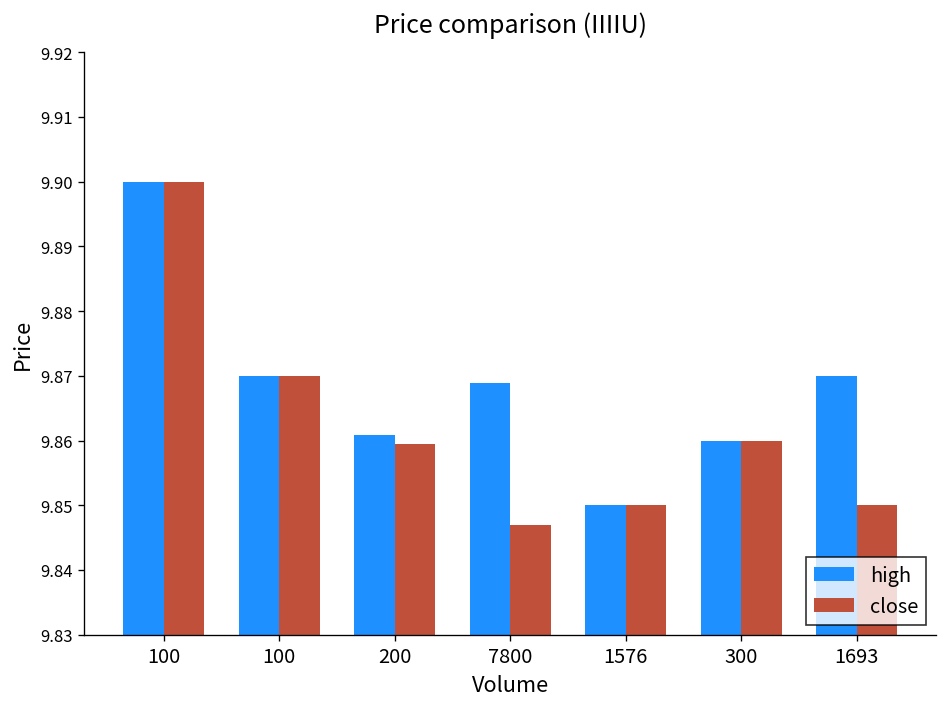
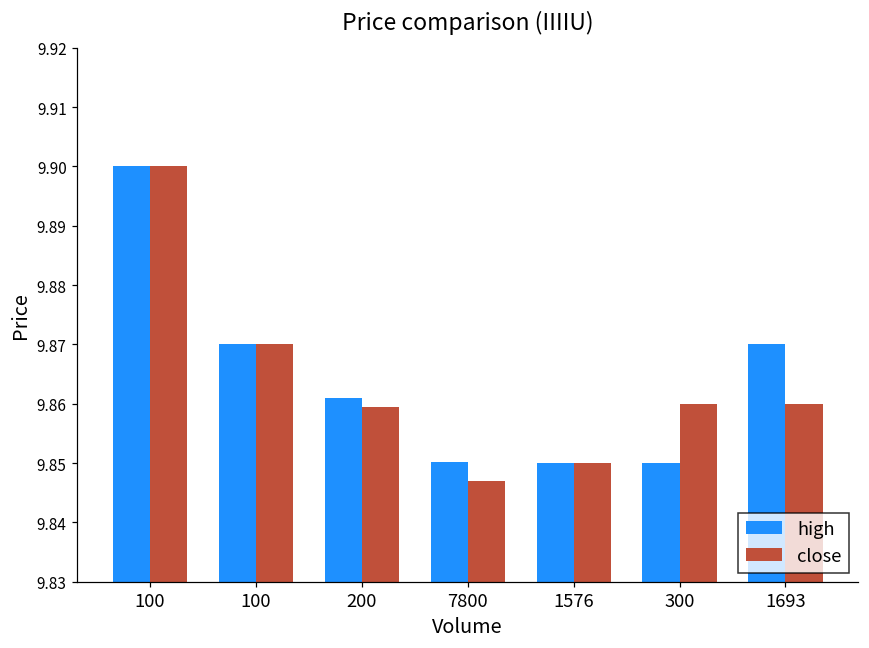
high, 7800: 9.869 -> 9.850
high, 300: 9.86 -> 9.85
close, 1693: 9.85 -> 9.86
